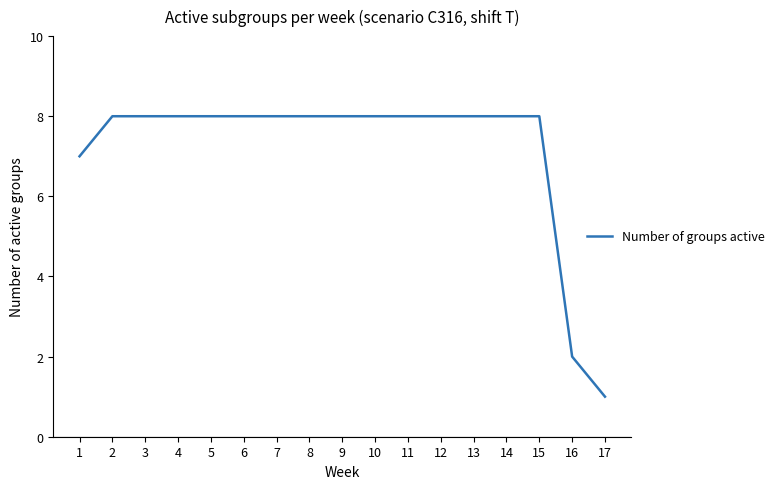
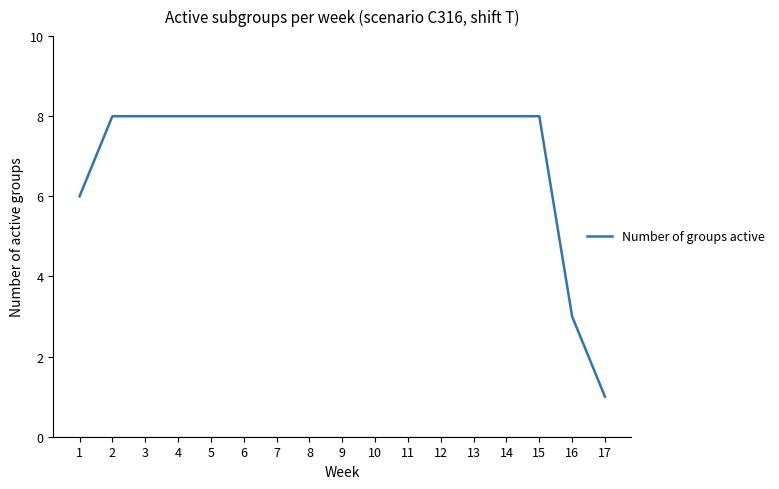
1: 7 -> 6
16: 2 -> 3
